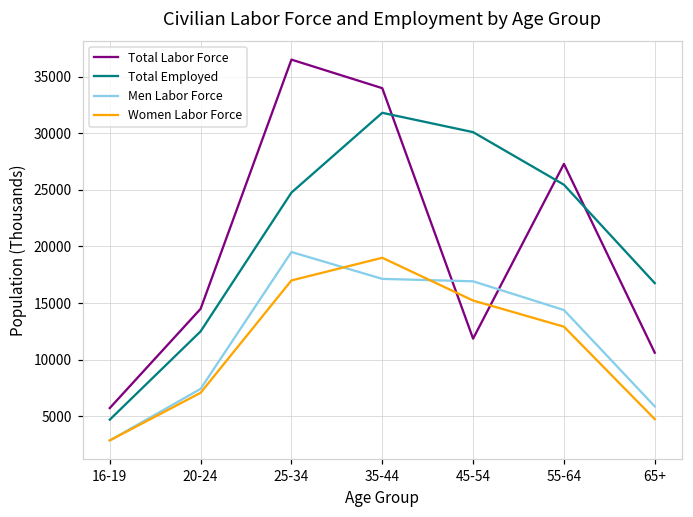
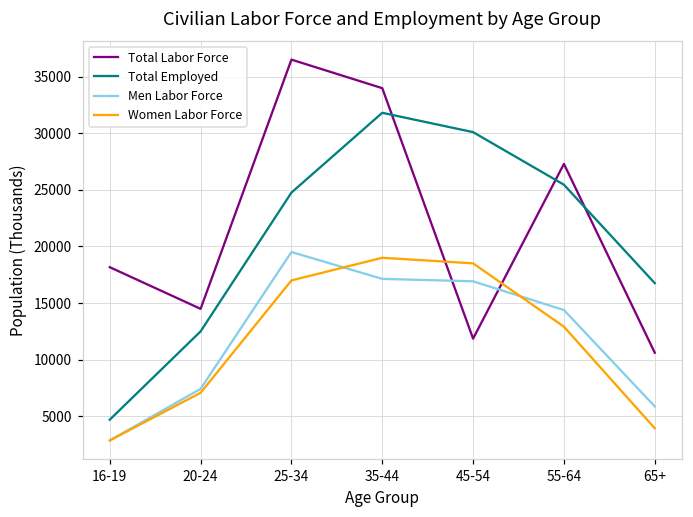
Total Labor Force, 16-19: 5700 -> 18200
Women Labor Force, 45-54: 15200 -> 18500
Women Labor Force, 65+: 4700 -> 3900
